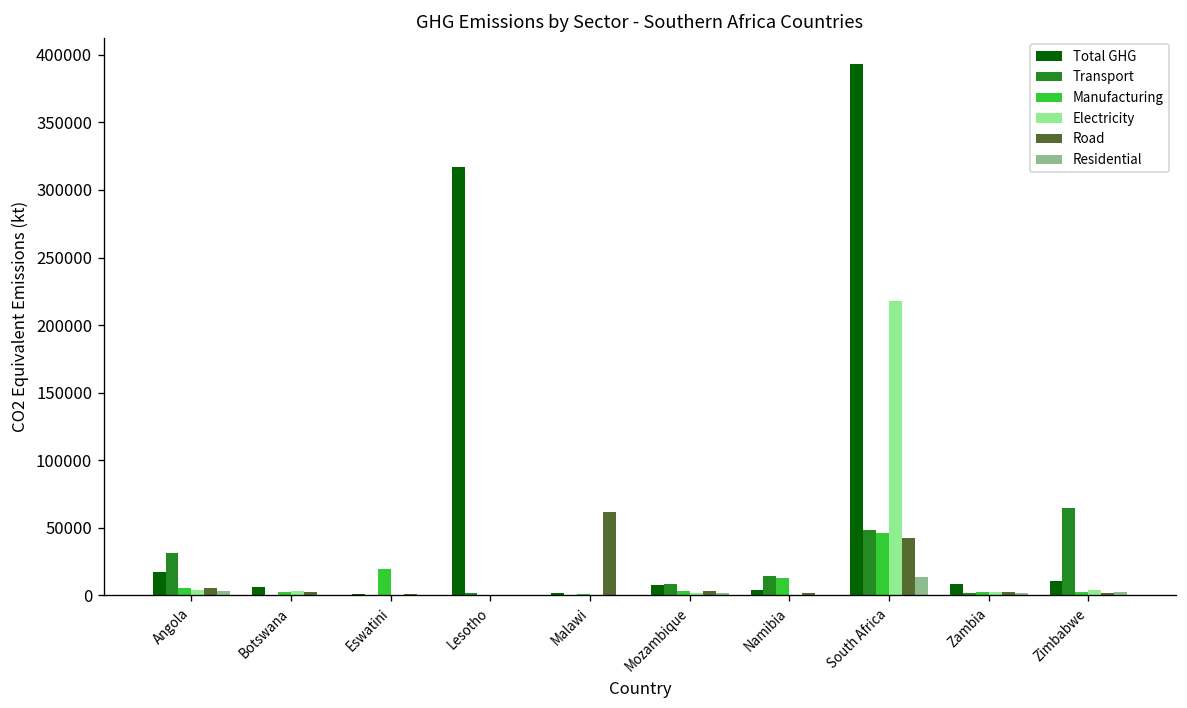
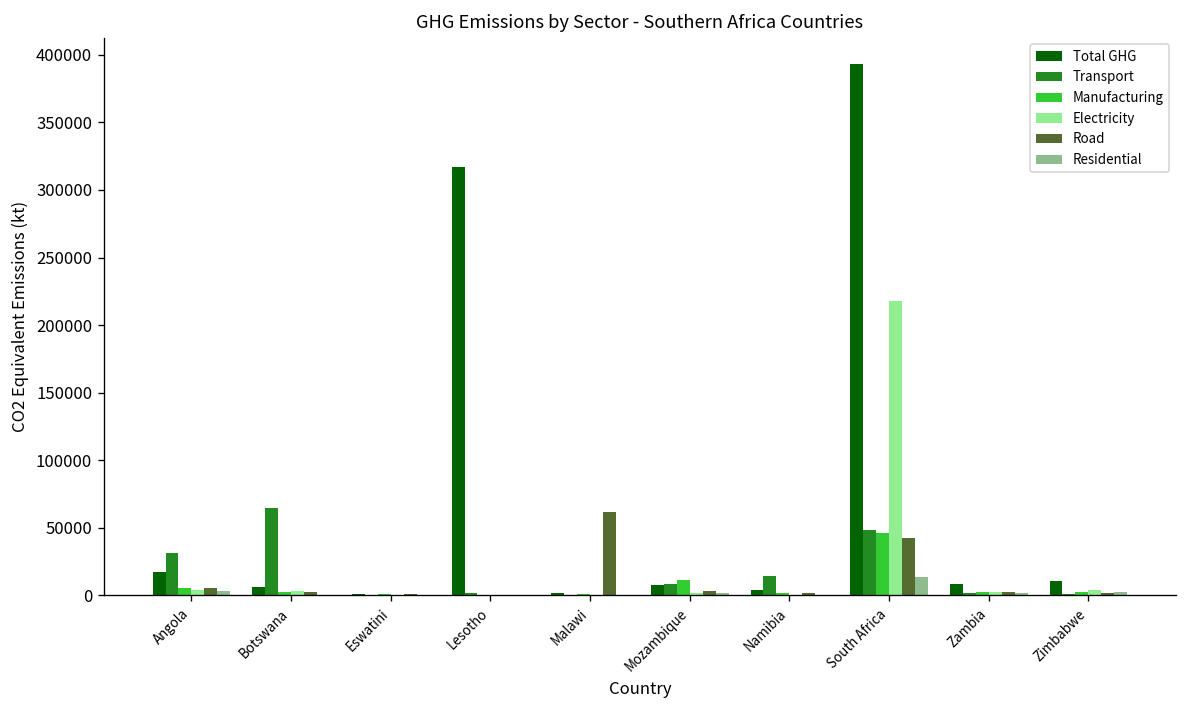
Transport, Botswana: 1000 -> 65000
Manufacturing, Eswatini: 19000 -> 1000
Manufacturing, Mozambique: 3000 -> 11000
Manufacturing, Namibia: 13000 -> 2000
Transport, Zimbabwe: 65000 -> 1000
